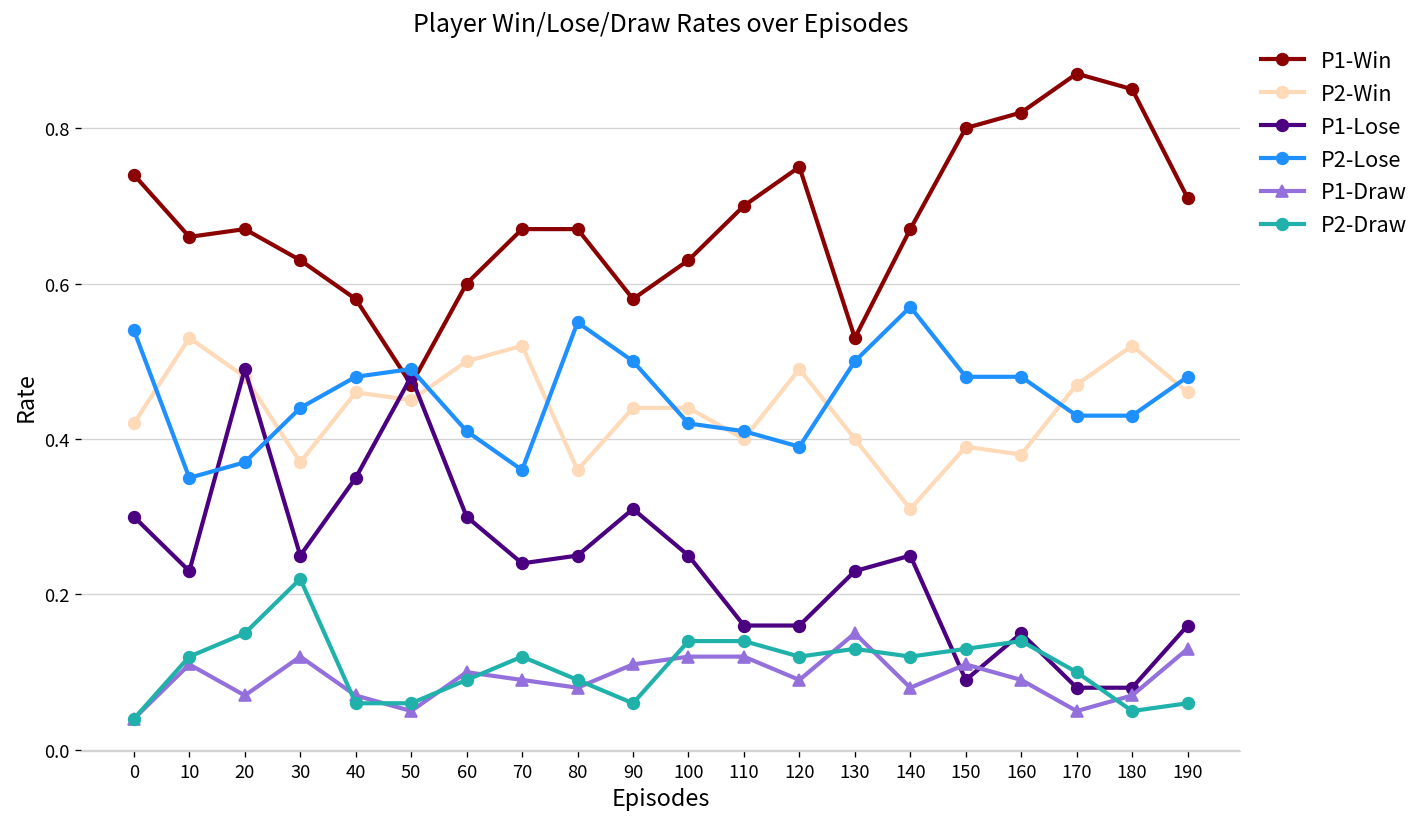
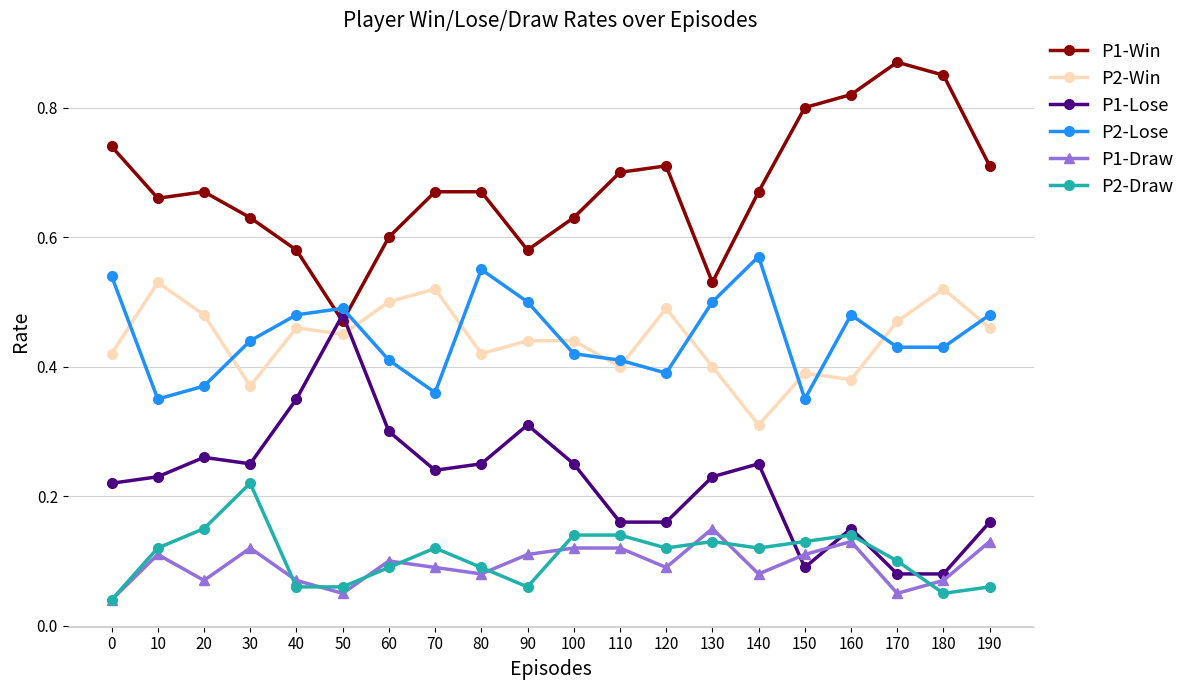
P1-Lose, 0: 0.30 -> 0.22
P1-Lose, 20: 0.49 -> 0.26
P2-Win, 80: 0.36 -> 0.42
P1-Win, 120: 0.75 -> 0.71
P2-Lose, 150: 0.48 -> 0.35
P1-Draw, 160: 0.09 -> 0.13
